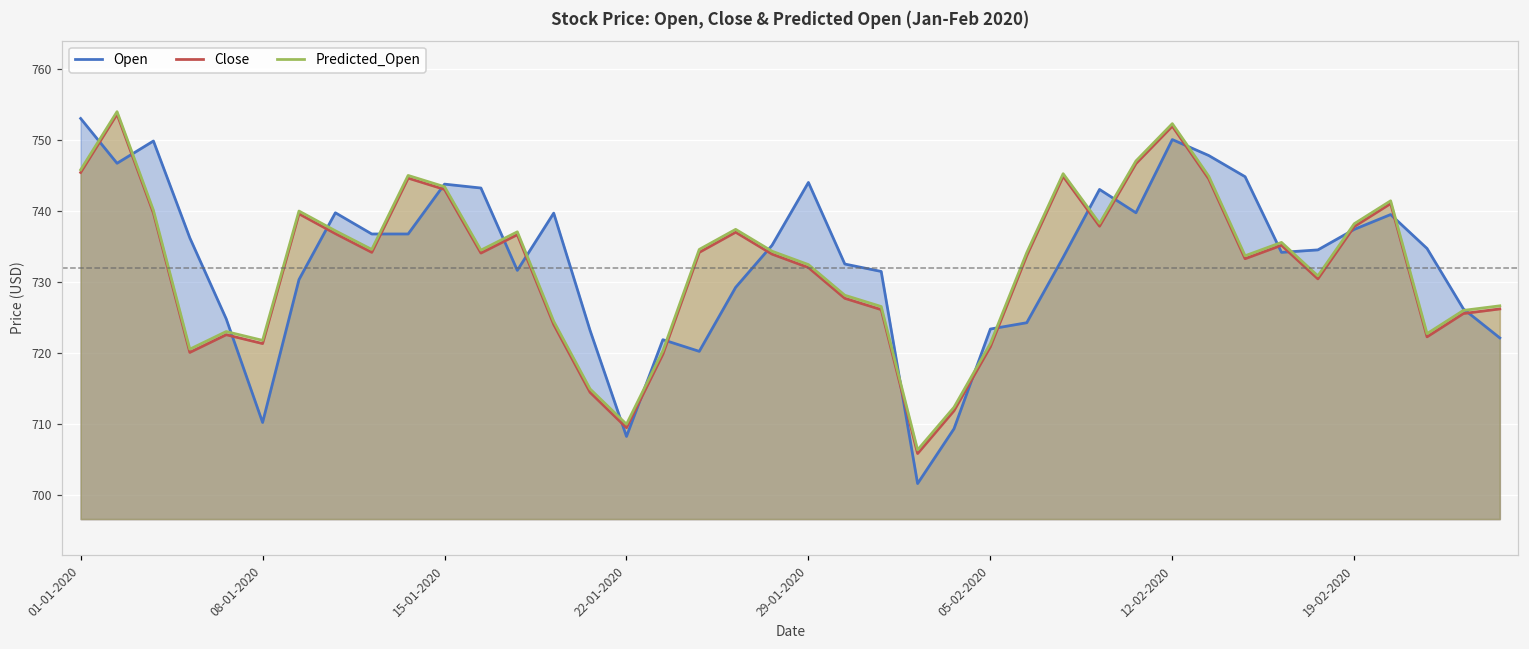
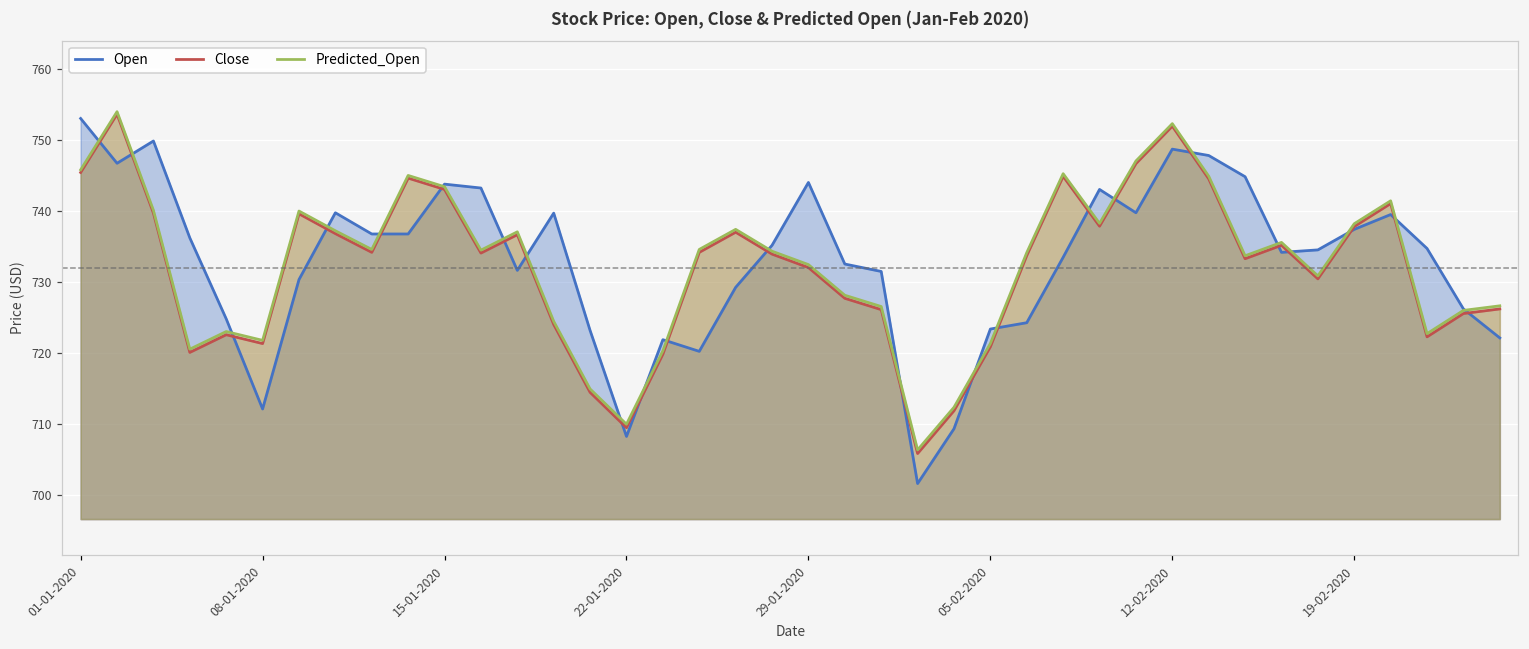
Open, 08-01-2020: 710 -> 712
Open, 12-02-2020: 750 -> 749
